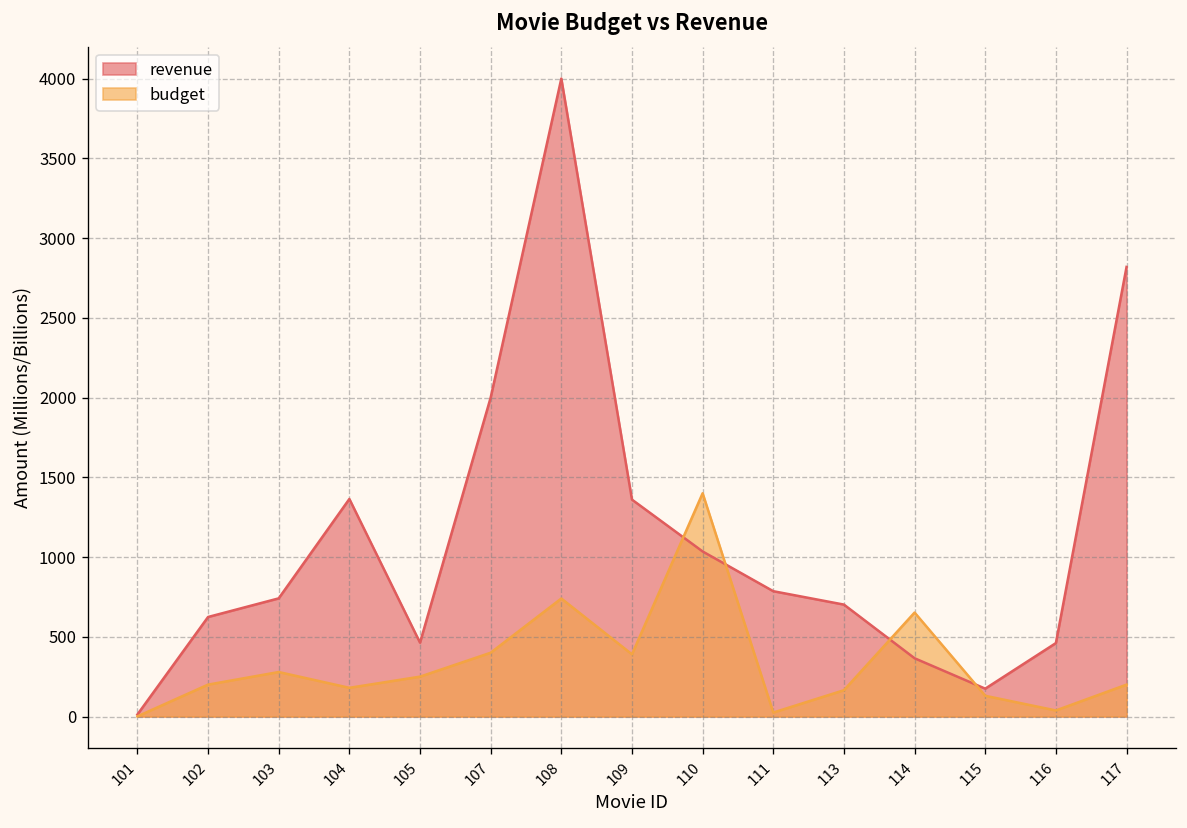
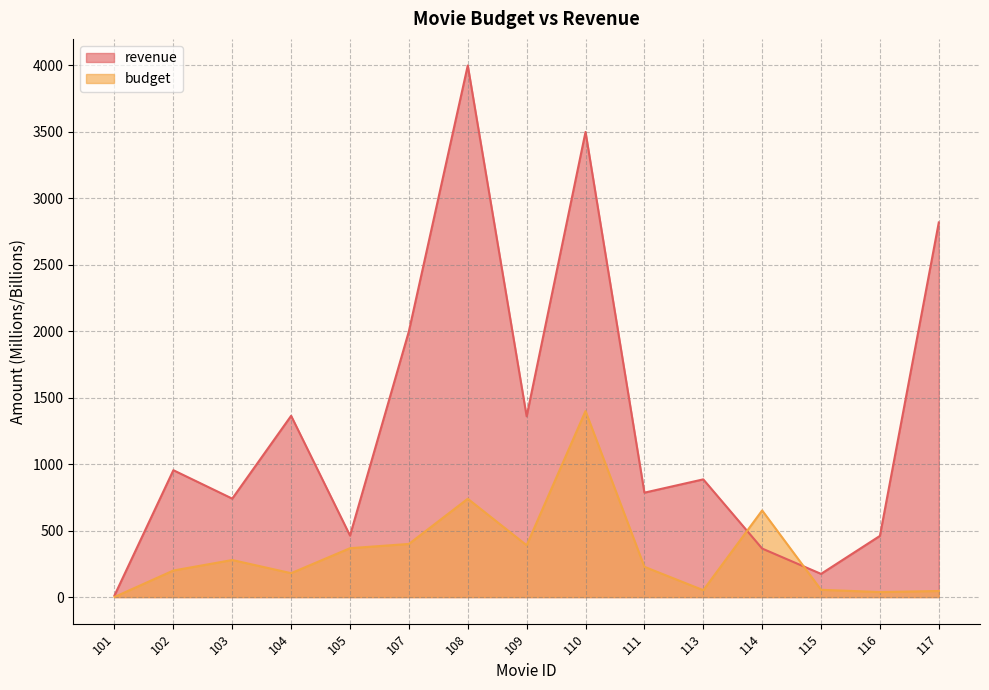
revenue, 102: 620 -> 950
budget, 105: 250 -> 370
revenue, 110: 1040 -> 3500
budget, 111: 30 -> 230
revenue, 113: 700 -> 890
budget, 113: 170 -> 50
budget, 115: 130 -> 60
budget, 117: 200 -> 50
